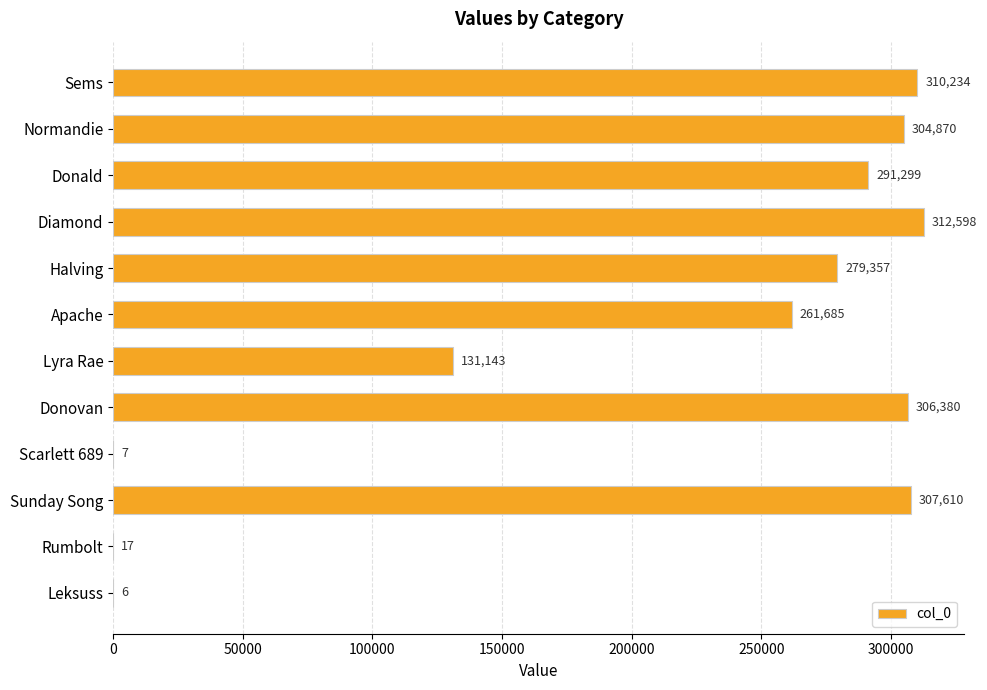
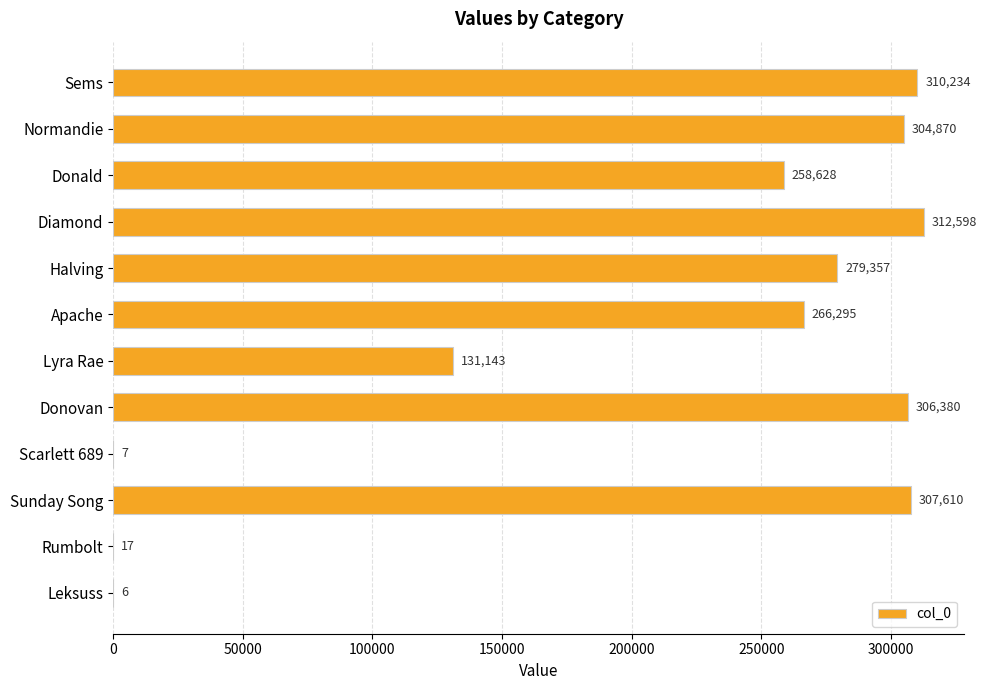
Donald: 291,299 -> 258,628
Apache: 261,685 -> 266,295
